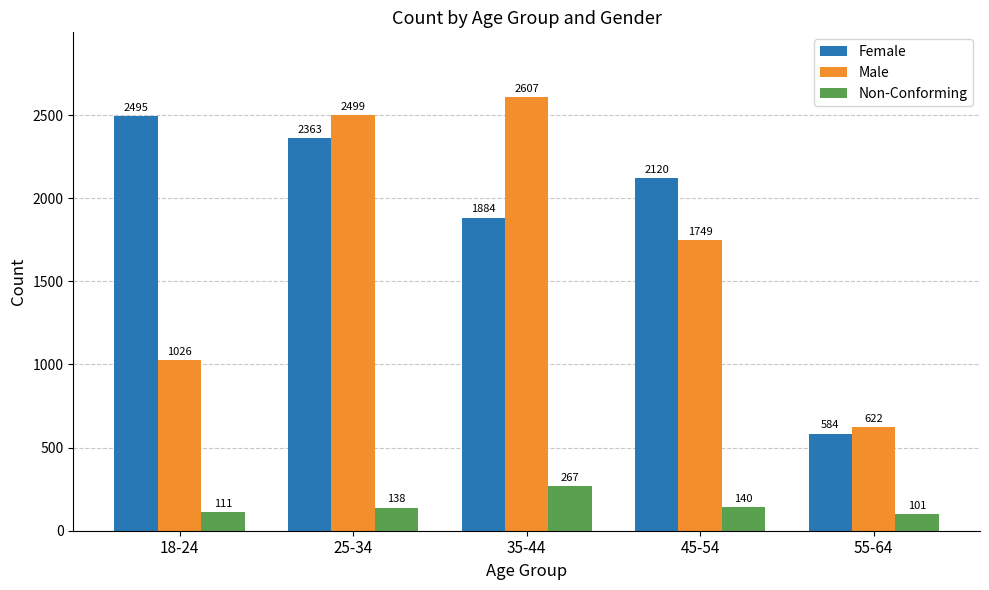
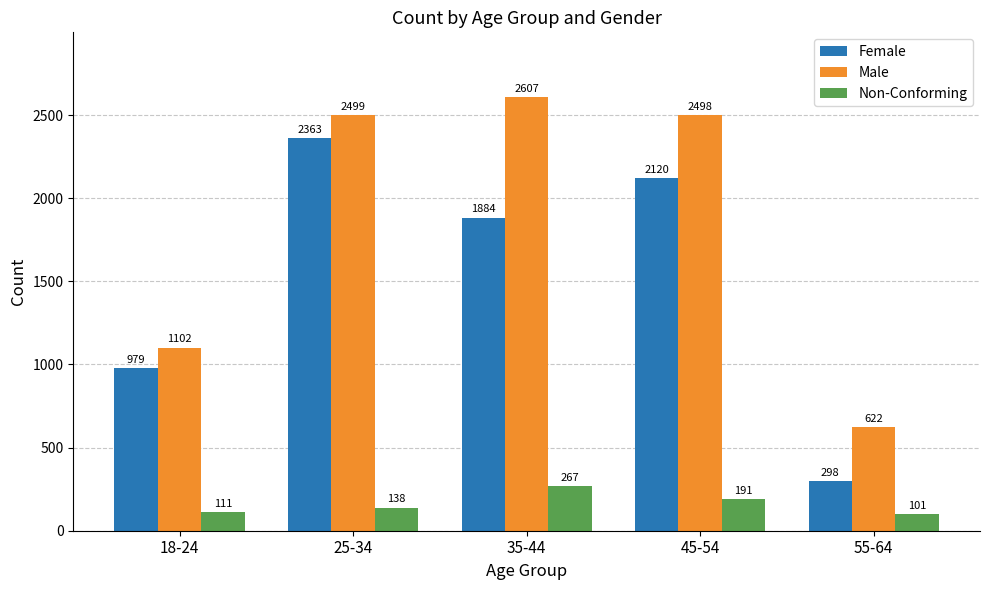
Female, 18-24: 2495 -> 979
Male, 18-24: 1026 -> 1102
Male, 45-54: 1749 -> 2498
Non-Conforming, 45-54: 140 -> 191
Female, 55-64: 584 -> 298
